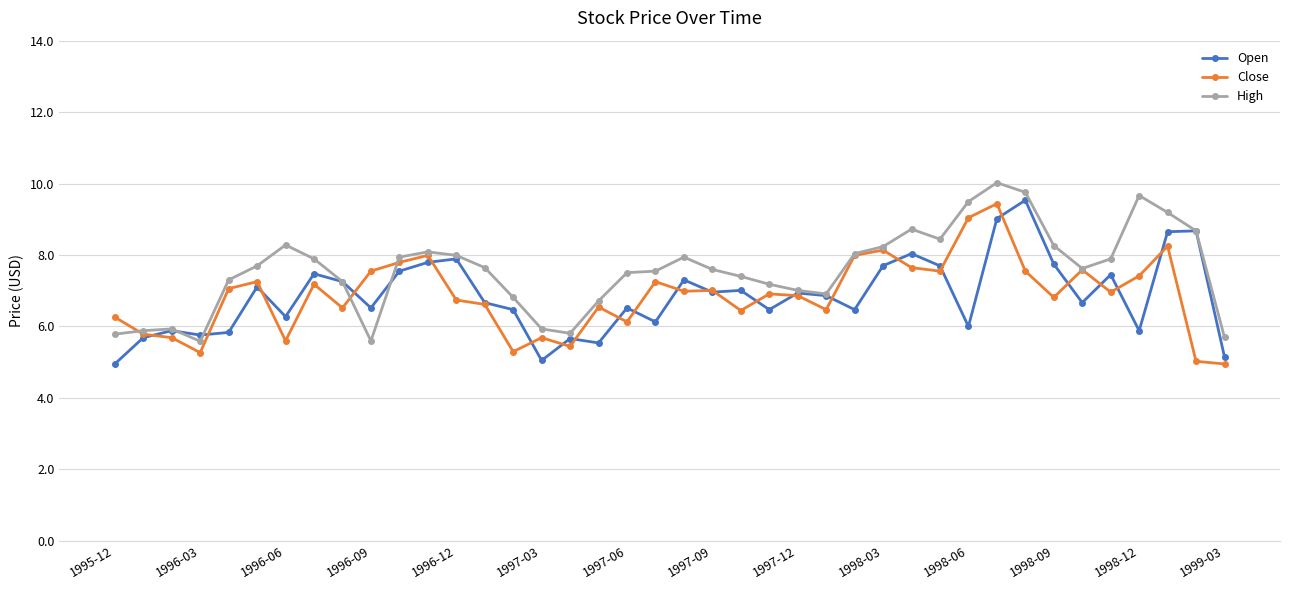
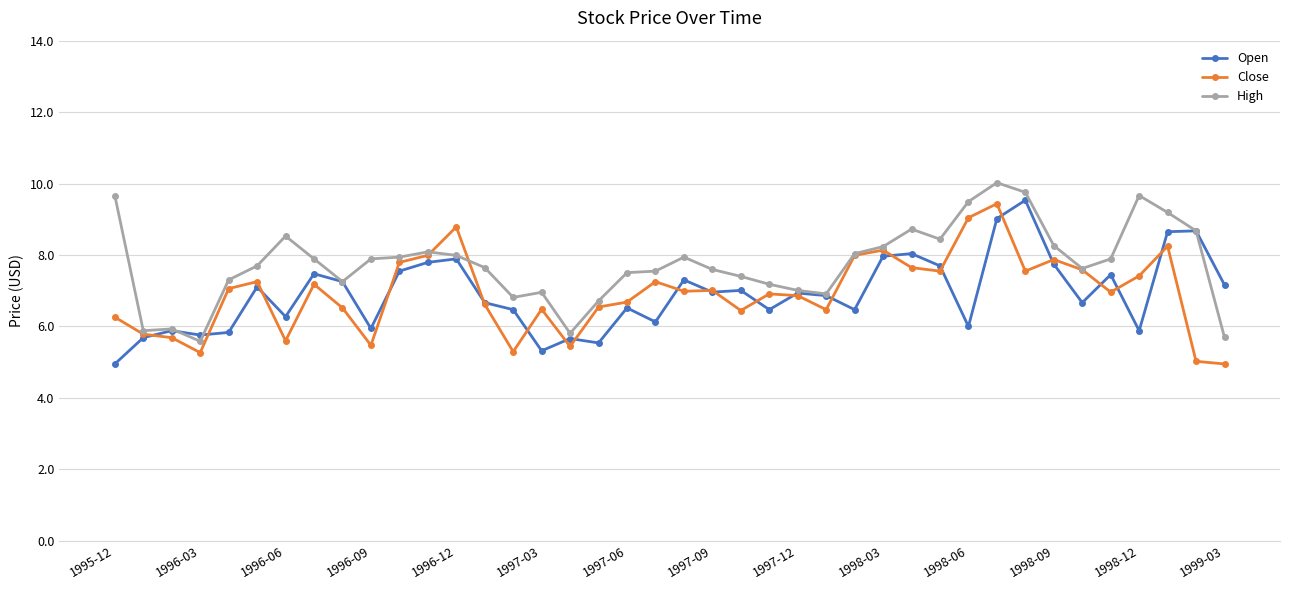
High, 1995-12: 5.8 -> 9.7
High, 1996-06: 8.3 -> 8.5
Open, 1996-09: 6.5 -> 5.9
Close, 1996-09: 7.5 -> 5.5
High, 1996-09: 5.6 -> 7.9
Close, 1996-12: 6.7 -> 8.8
Open, 1997-03: 5.0 -> 5.3
Close, 1997-03: 5.7 -> 6.5
High, 1997-03: 5.9 -> 7.0
Close, 1997-06: 6.1 -> 6.7
Open, 1998-03: 7.7 -> 8.0
Close, 1998-09: 6.8 -> 7.9
Open, 1999-03: 5.1 -> 7.2
